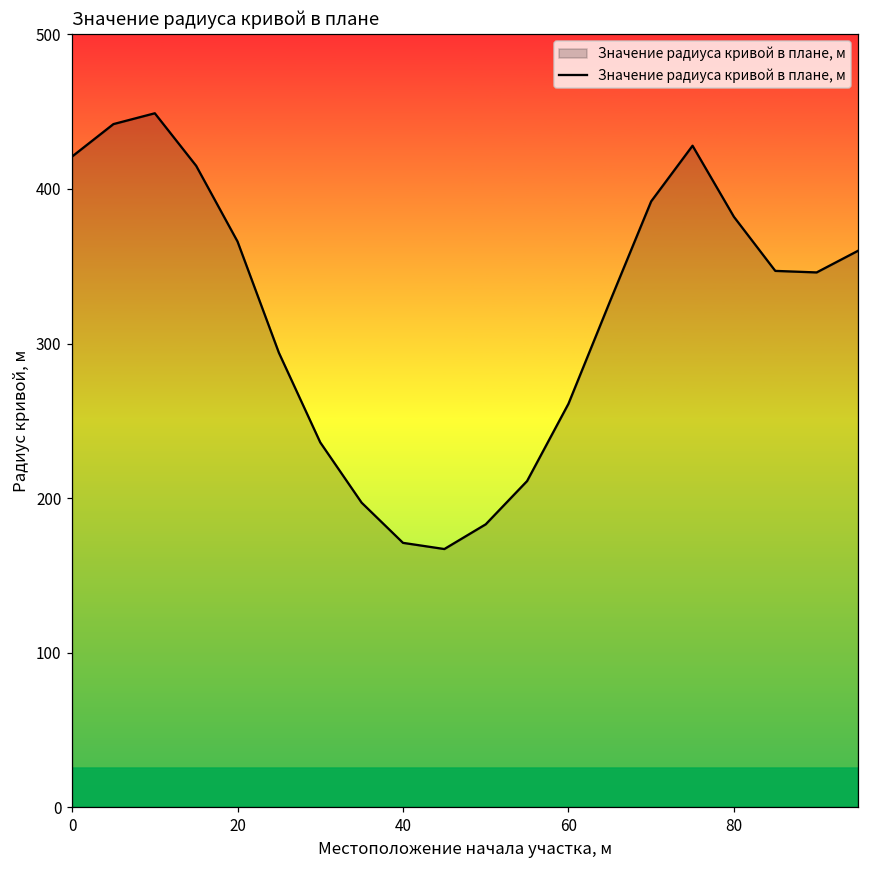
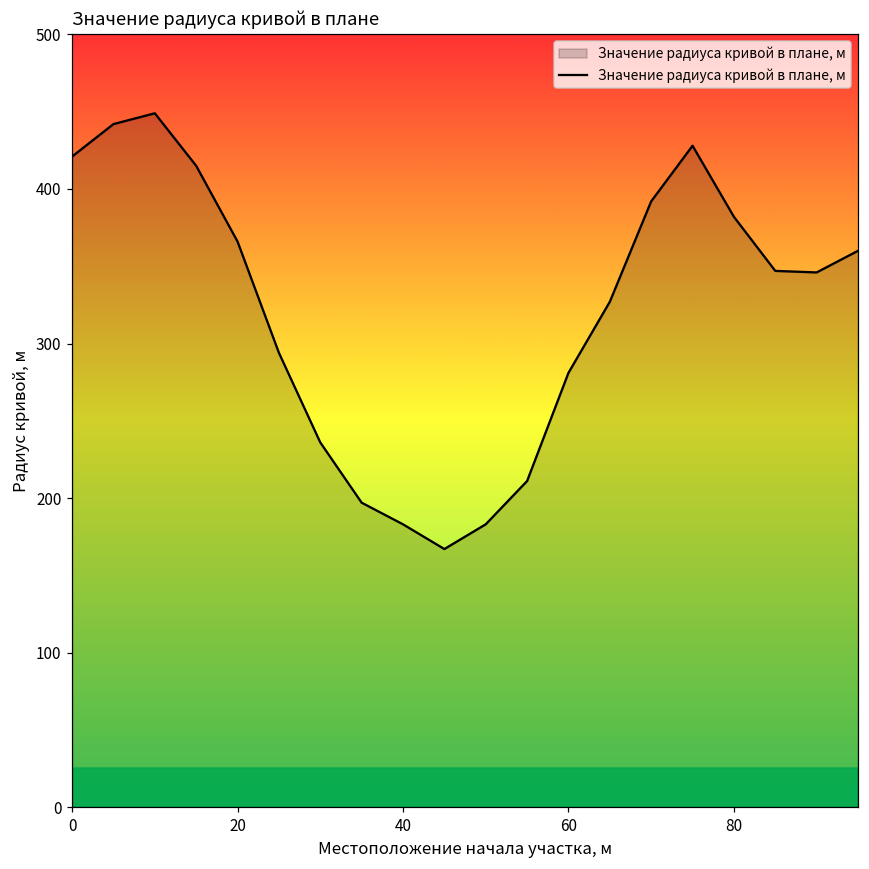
40: 171 -> 183
60: 261 -> 281
